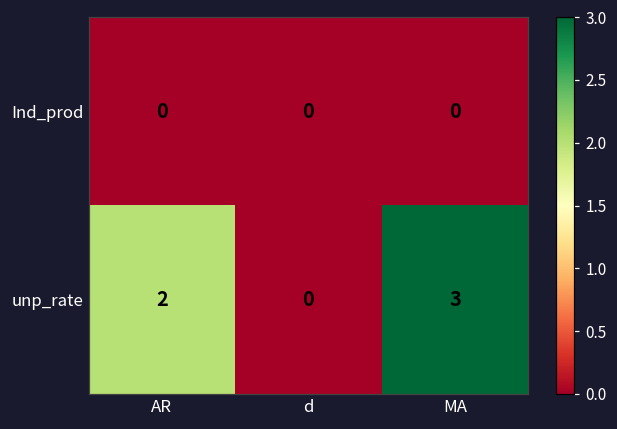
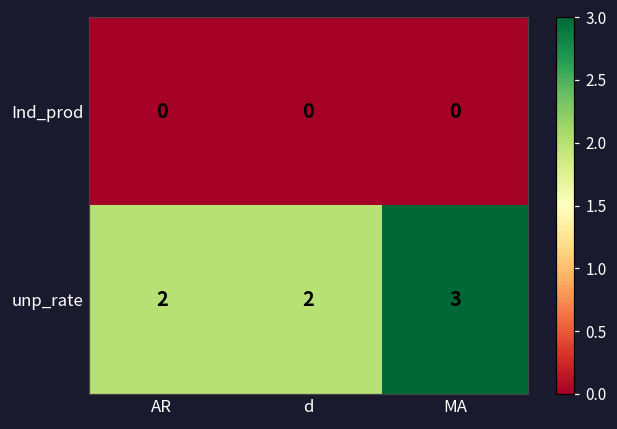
unp_rate, d: 0 -> 2
